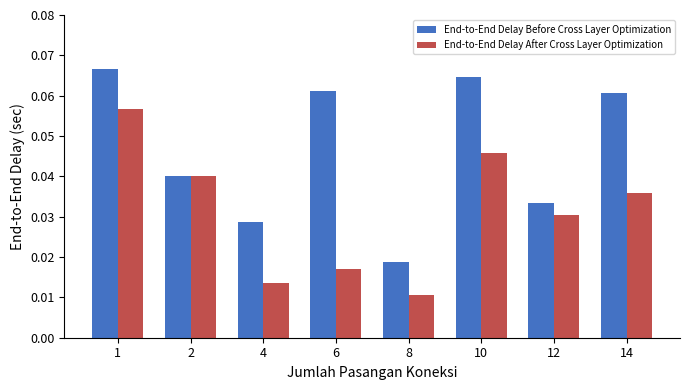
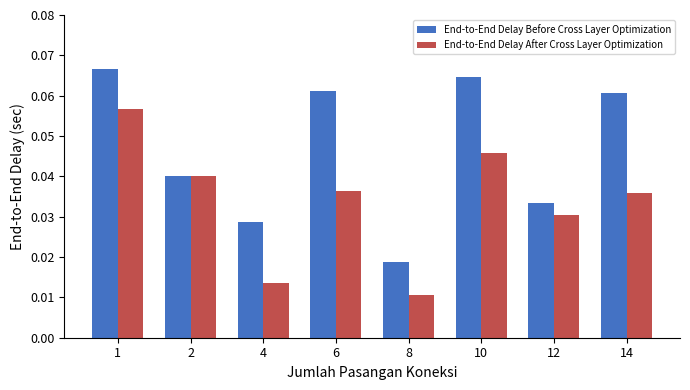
End-to-End Delay After Cross Layer Optimization, 6: 0.017 -> 0.036
